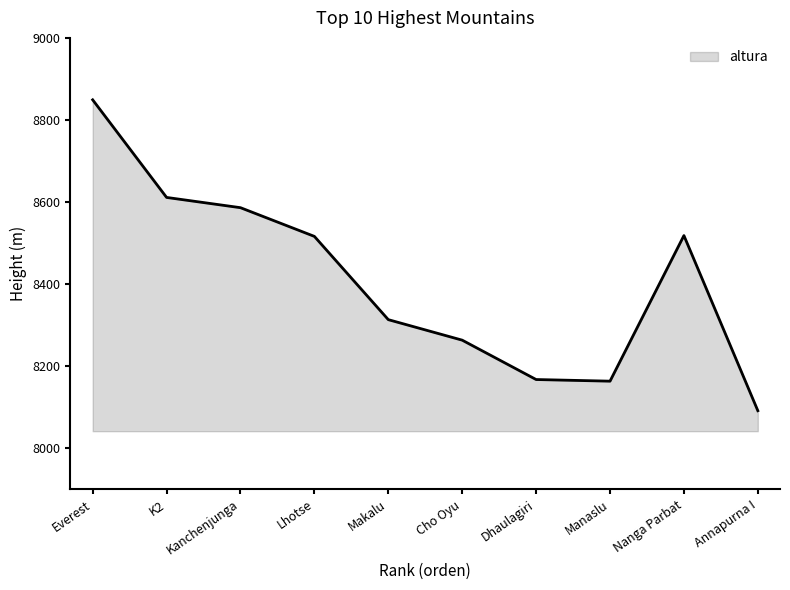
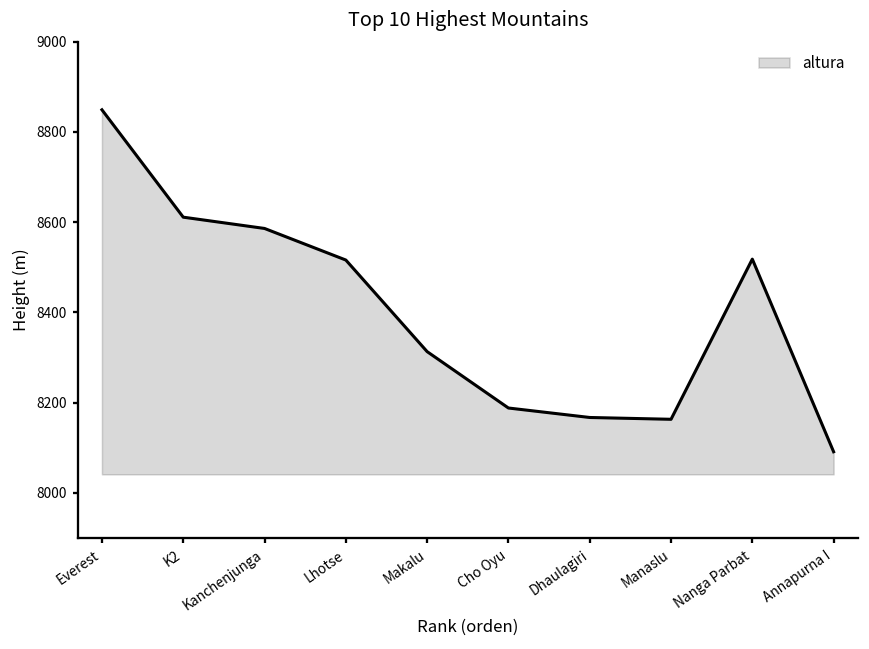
Cho Oyu: 8260 -> 8190
